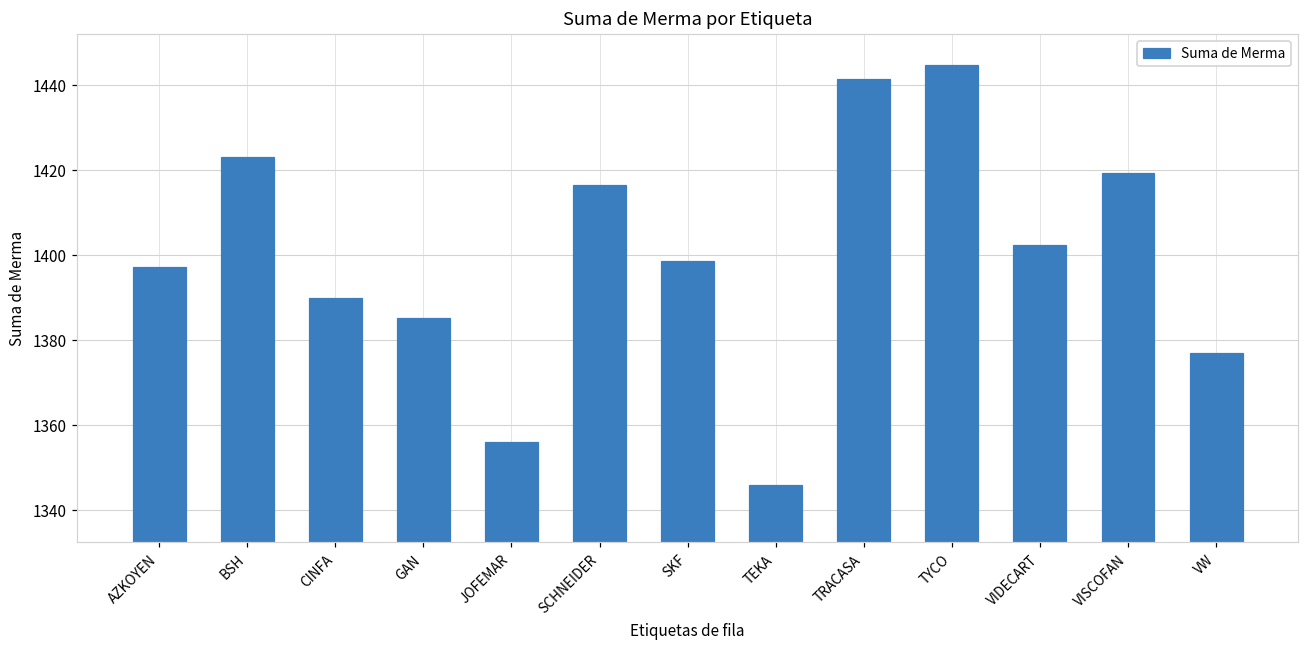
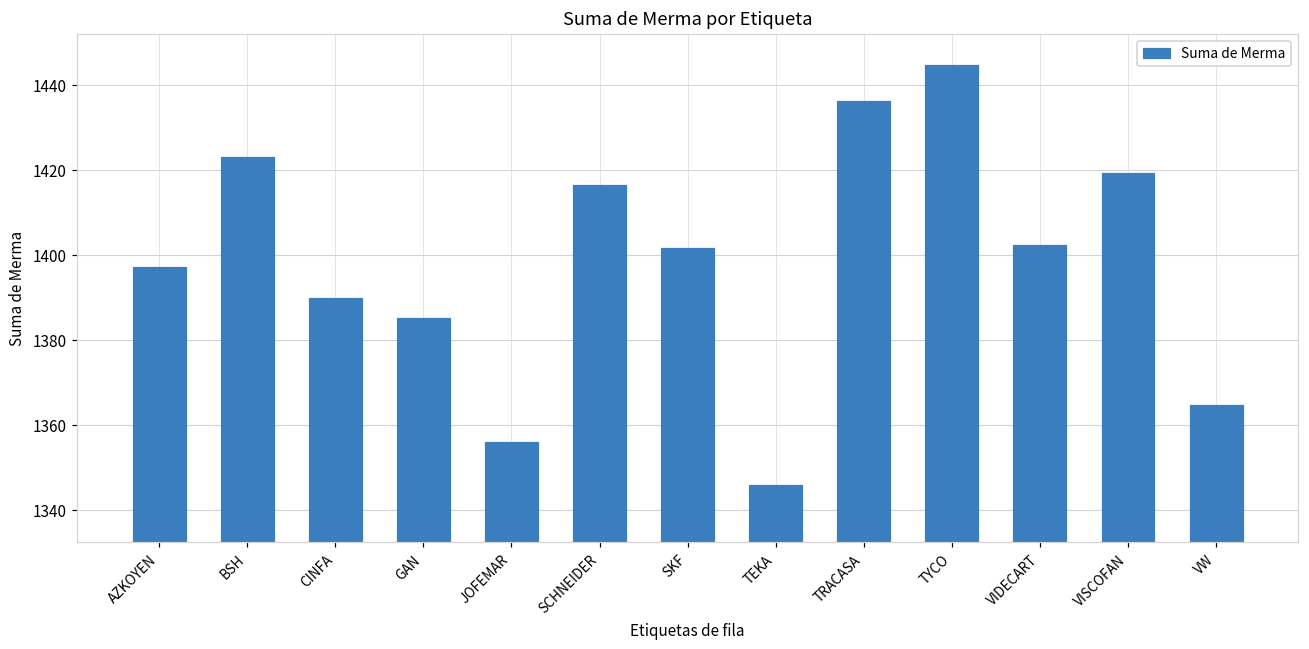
SKF: 1399 -> 1402
TRACASA: 1441 -> 1436
VW: 1377 -> 1365
